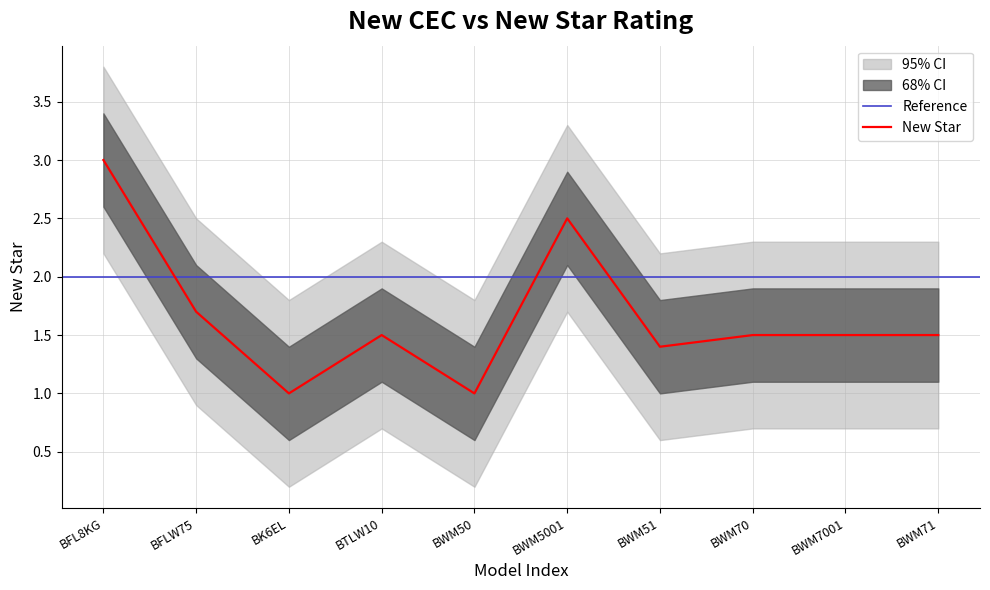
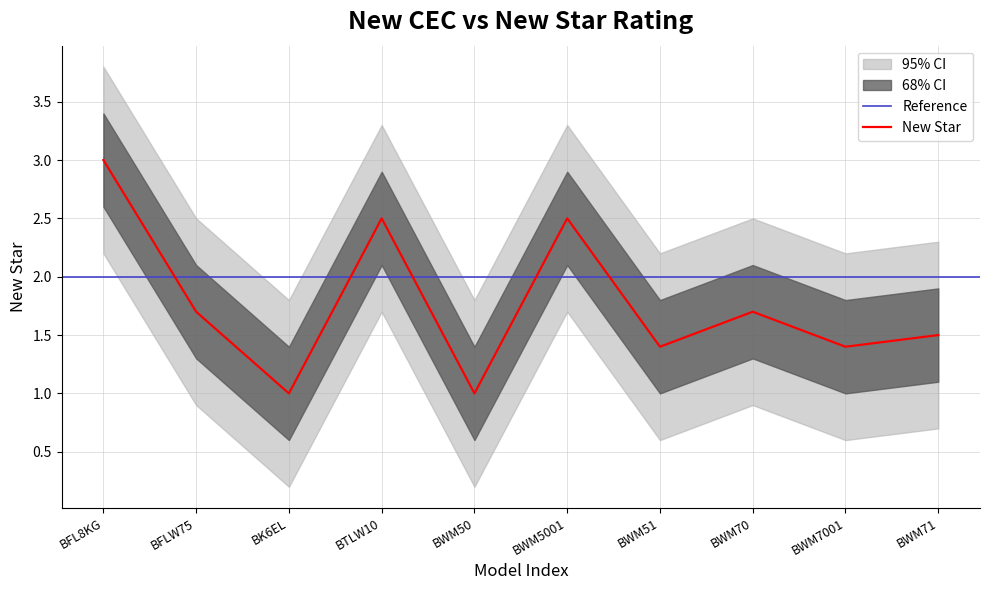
New Star, BTLW10: 1.5 -> 2.5
New Star, BWM70: 1.5 -> 1.7
New Star, BWM7001: 1.5 -> 1.4
